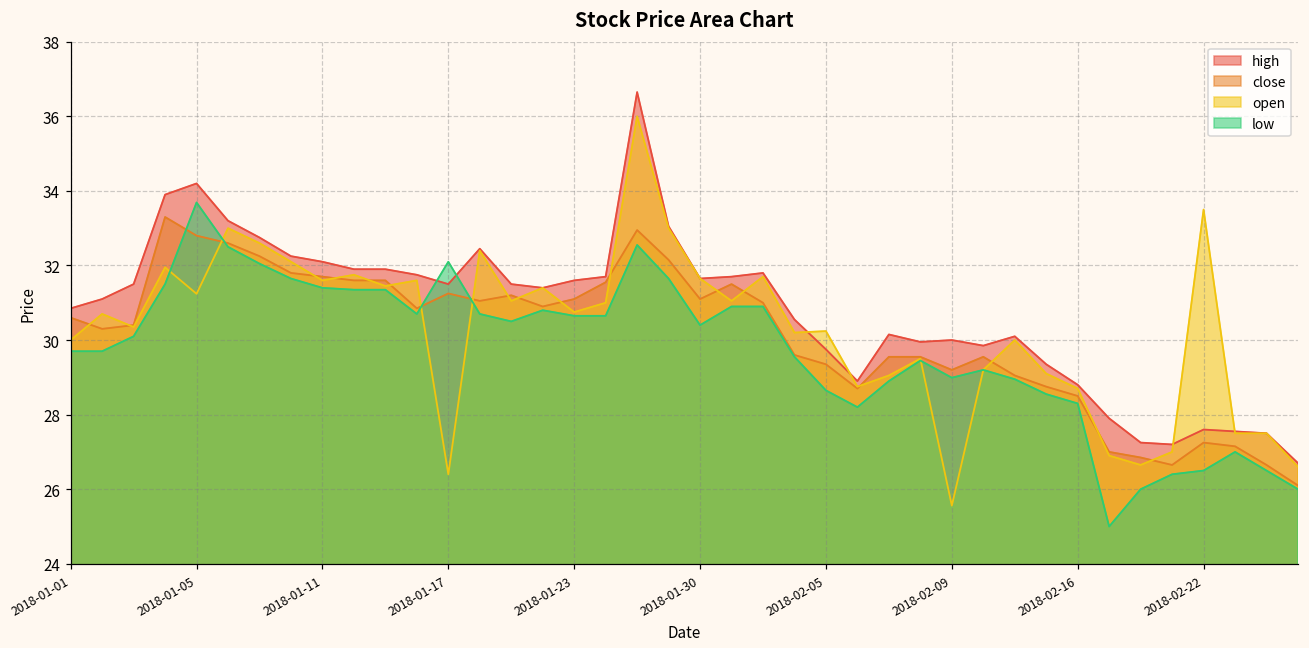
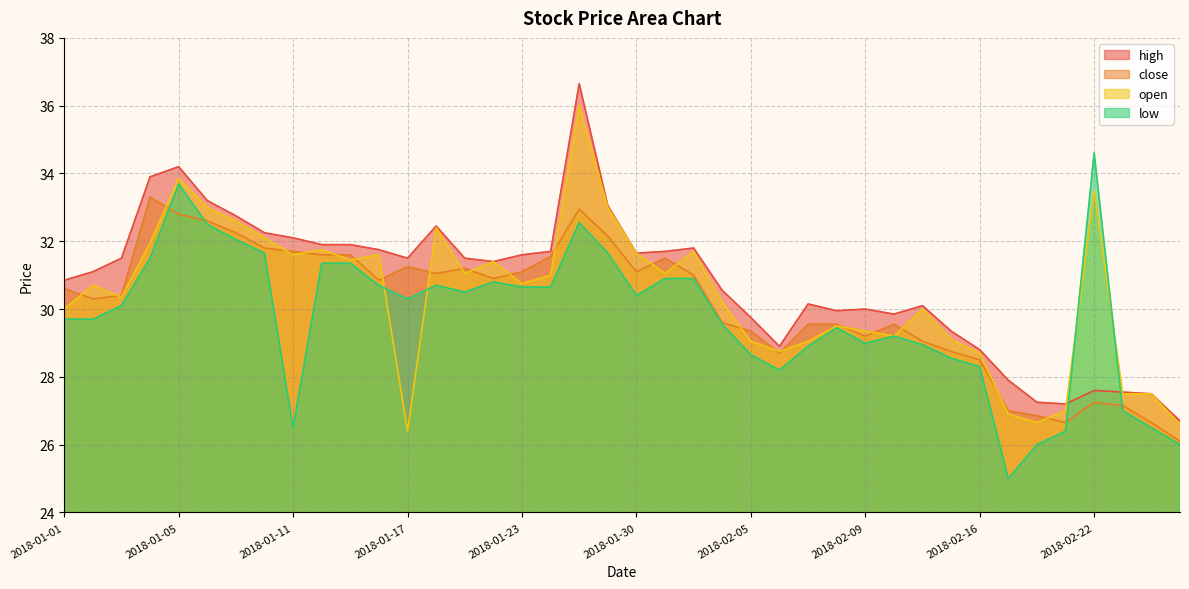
open, 2018-01-05: 31.2 -> 33.9
low, 2018-01-11: 31.4 -> 26.5
low, 2018-01-17: 32.1 -> 30.3
open, 2018-02-05: 30.2 -> 29.1
open, 2018-02-09: 25.6 -> 29.4
low, 2018-02-22: 26.5 -> 34.6
